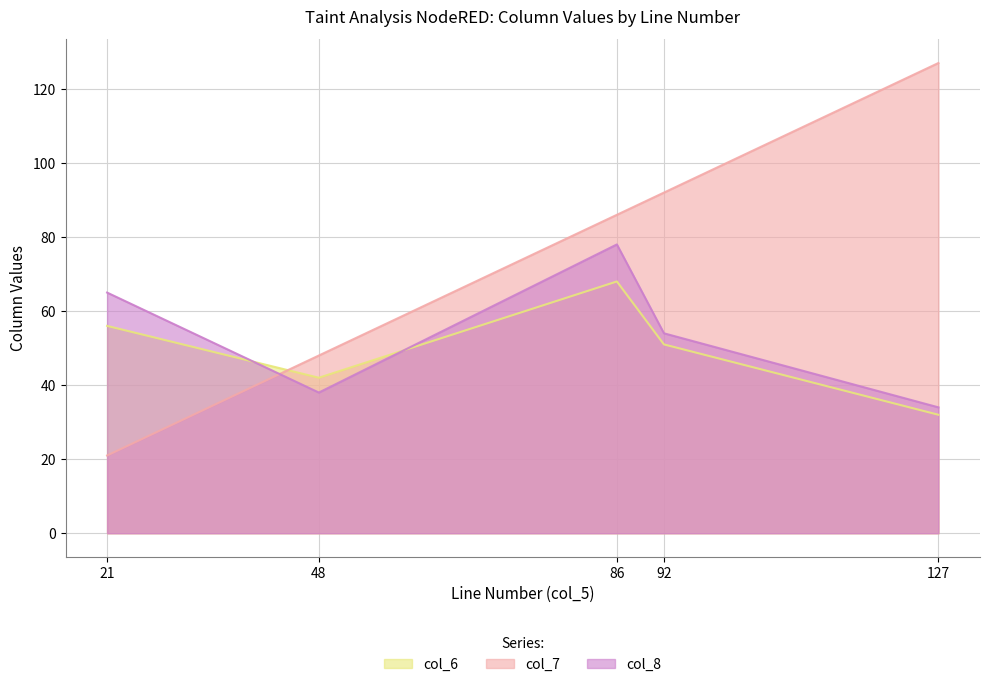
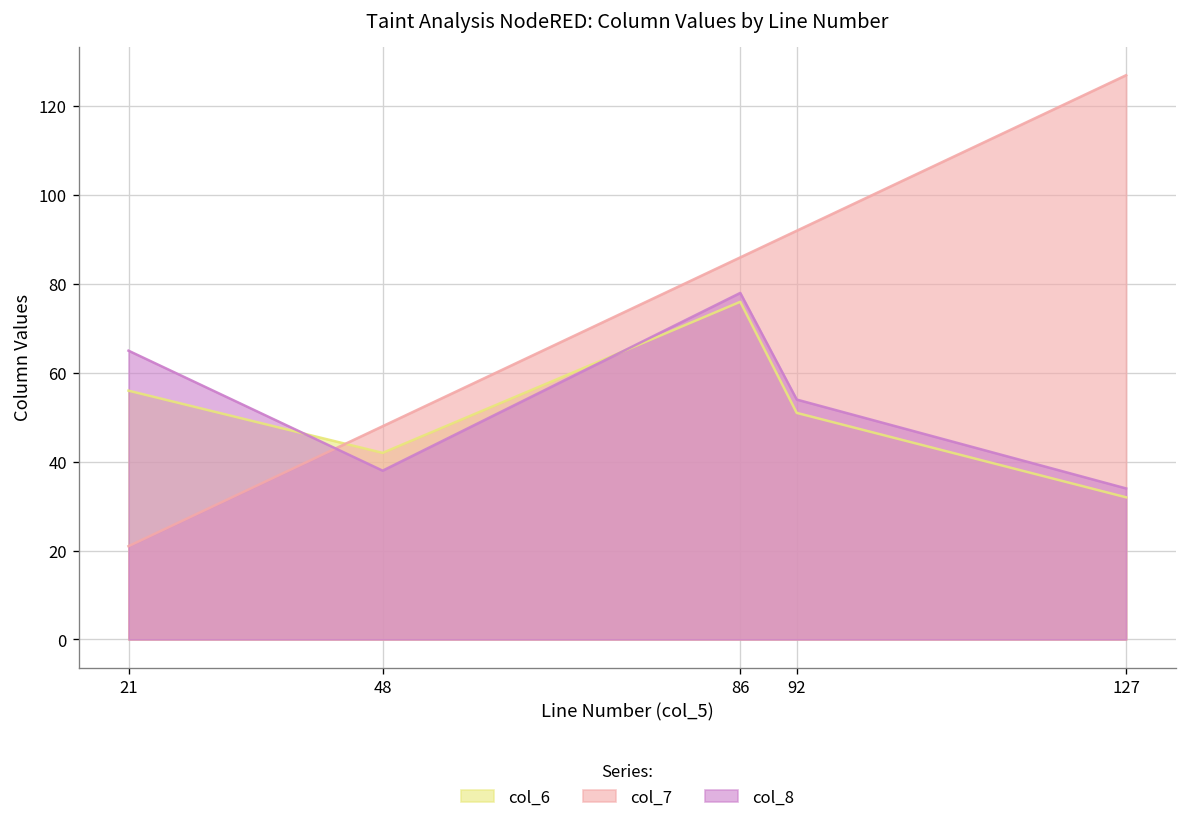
col_6, 86: 68 -> 76
